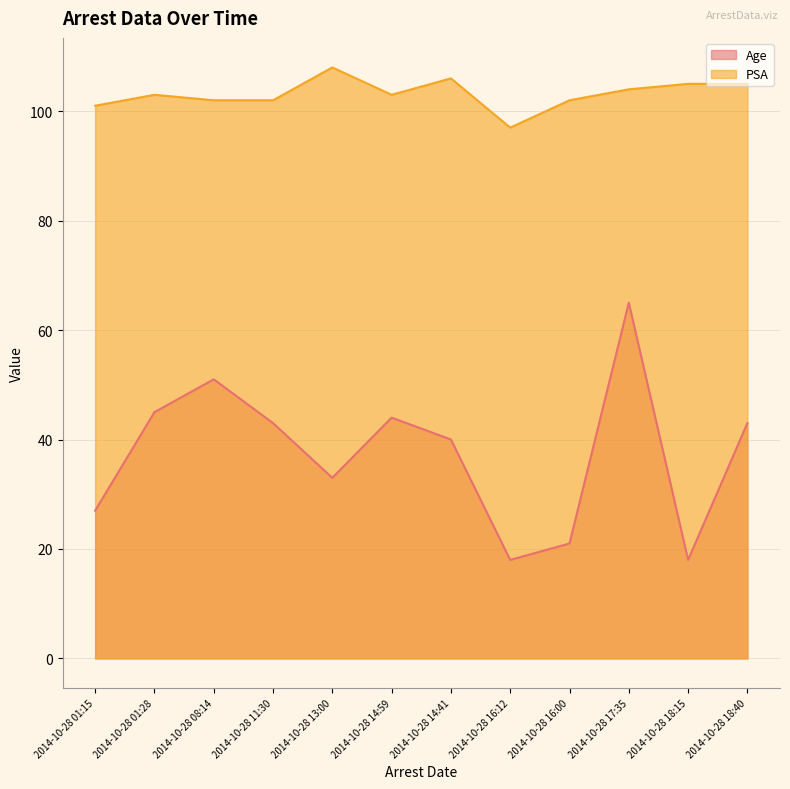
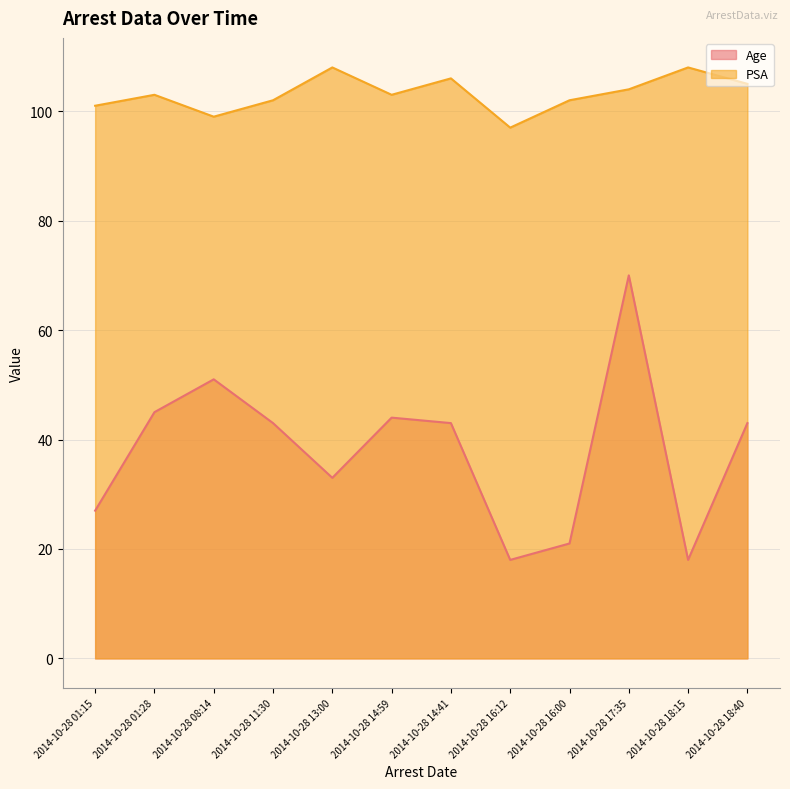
PSA, 2014-10-28 08:14: 102 -> 99
Age, 2014-10-28 14:41: 40 -> 43
Age, 2014-10-28 17:35: 65 -> 70
PSA, 2014-10-28 18:15: 105 -> 108
